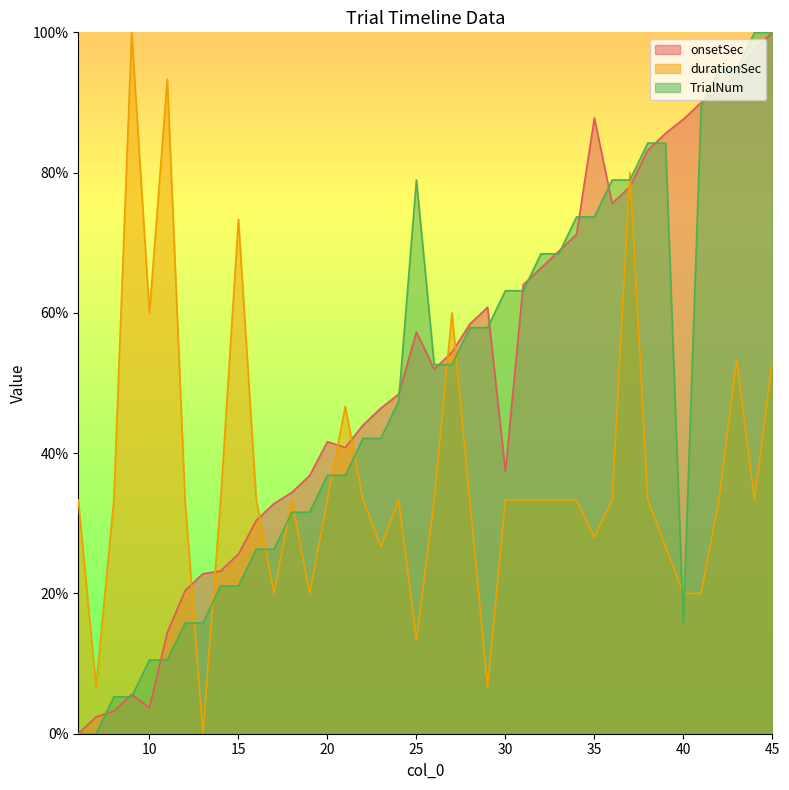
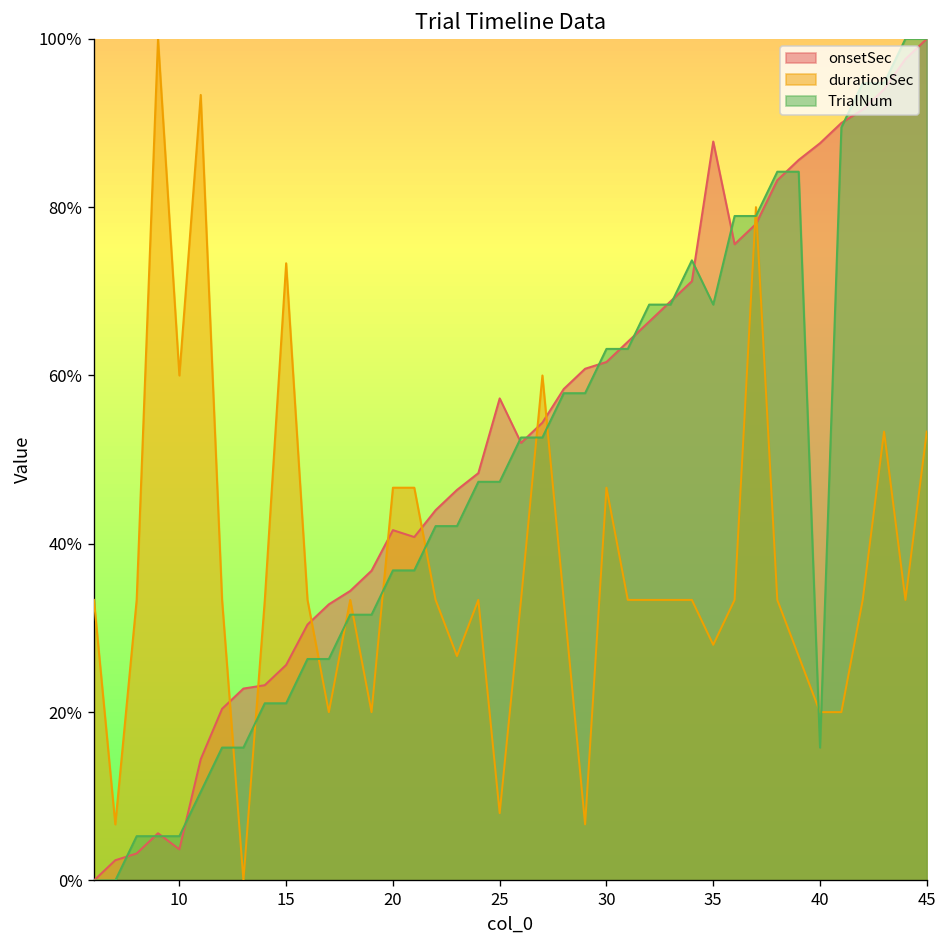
TrialNum, 10: 11% -> 5%
durationSec, 20: 33% -> 47%
durationSec, 25: 13% -> 8%
TrialNum, 25: 79% -> 47%
onsetSec, 30: 37% -> 62%
durationSec, 30: 33% -> 47%
TrialNum, 35: 74% -> 68%
